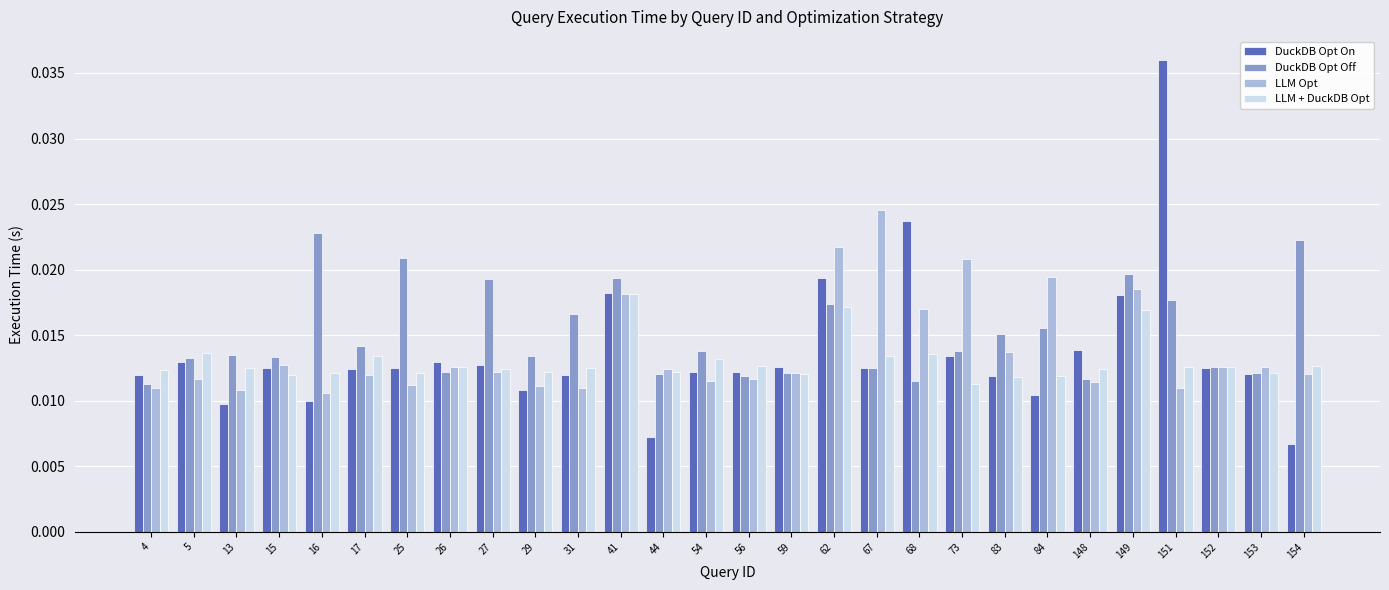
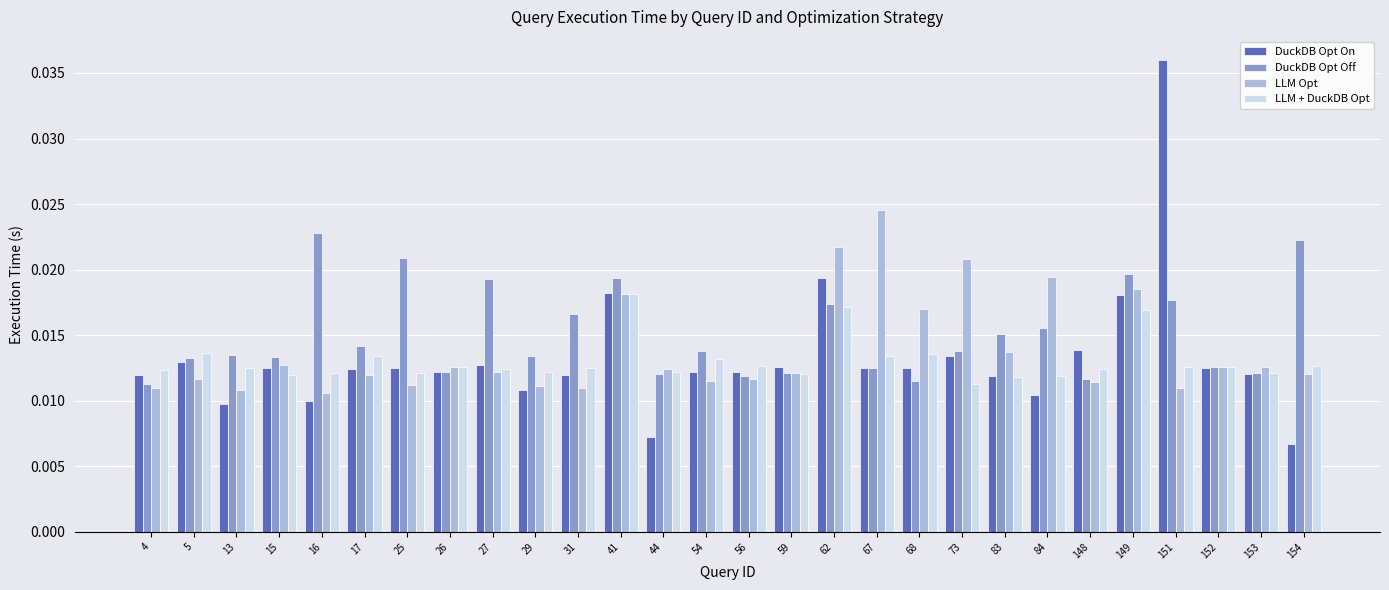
DuckDB Opt On, 26: 0.0129 -> 0.0122
DuckDB Opt On, 68: 0.0237 -> 0.0125
